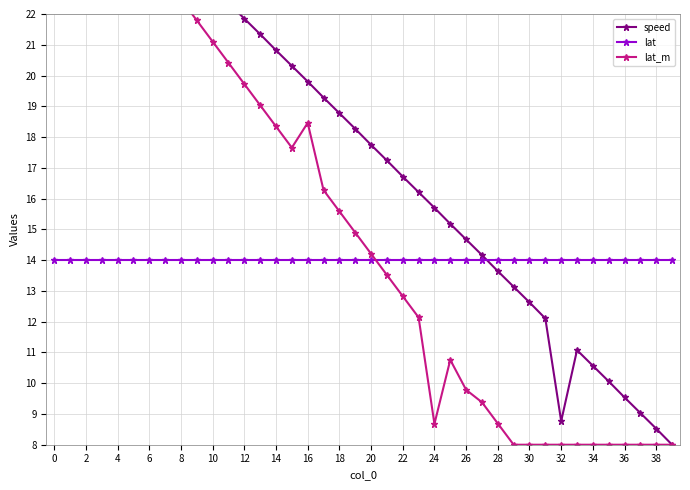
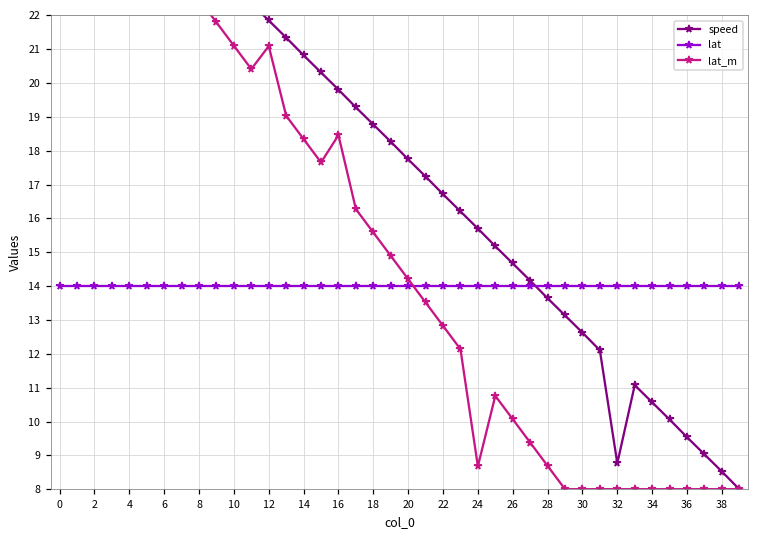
lat_m, 12: 19.7 -> 21.1
lat_m, 26: 9.8 -> 10.1
